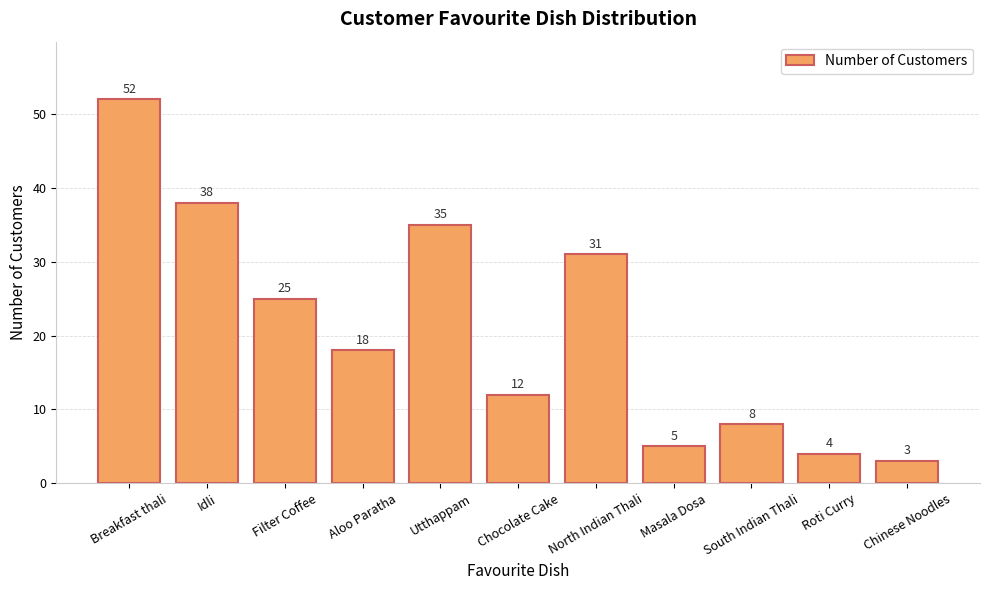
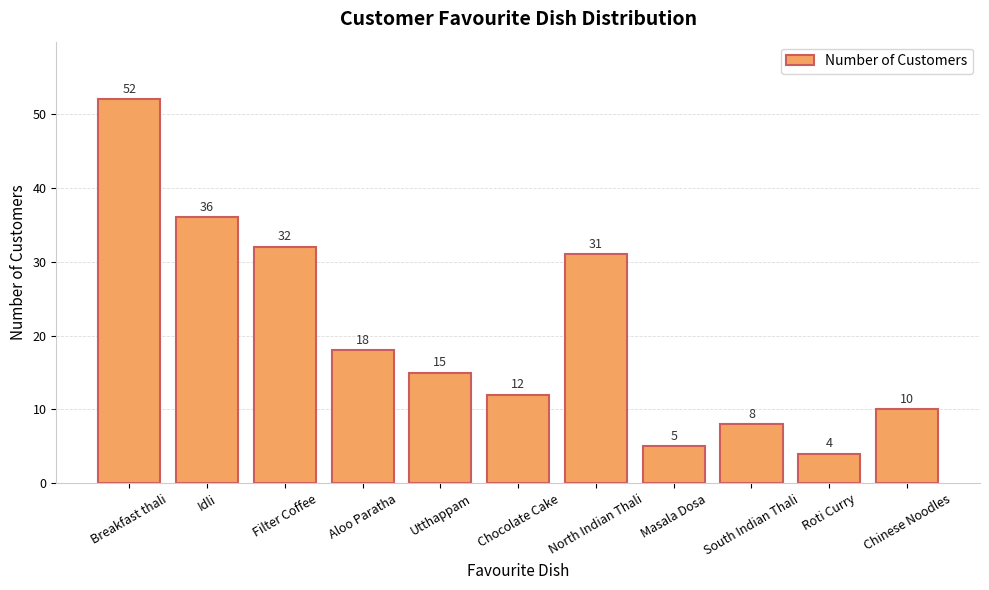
Idli: 38 -> 36
Filter Coffee: 25 -> 32
Utthappam: 35 -> 15
Chinese Noodles: 3 -> 10
